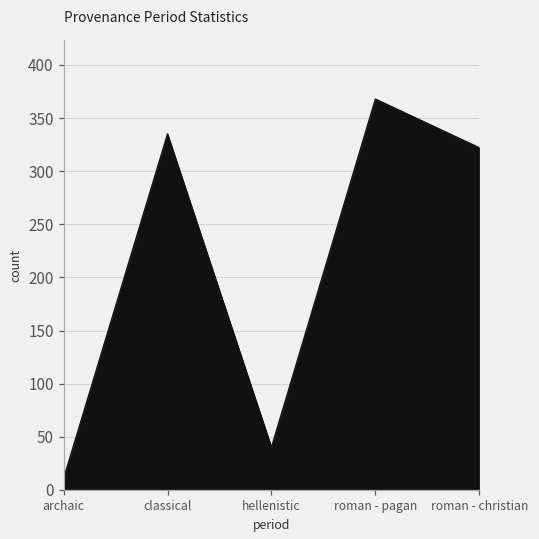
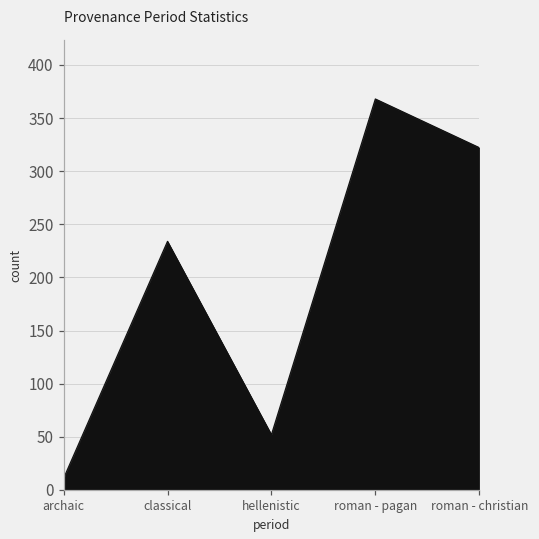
classical: 340 -> 230
hellenistic: 40 -> 50
